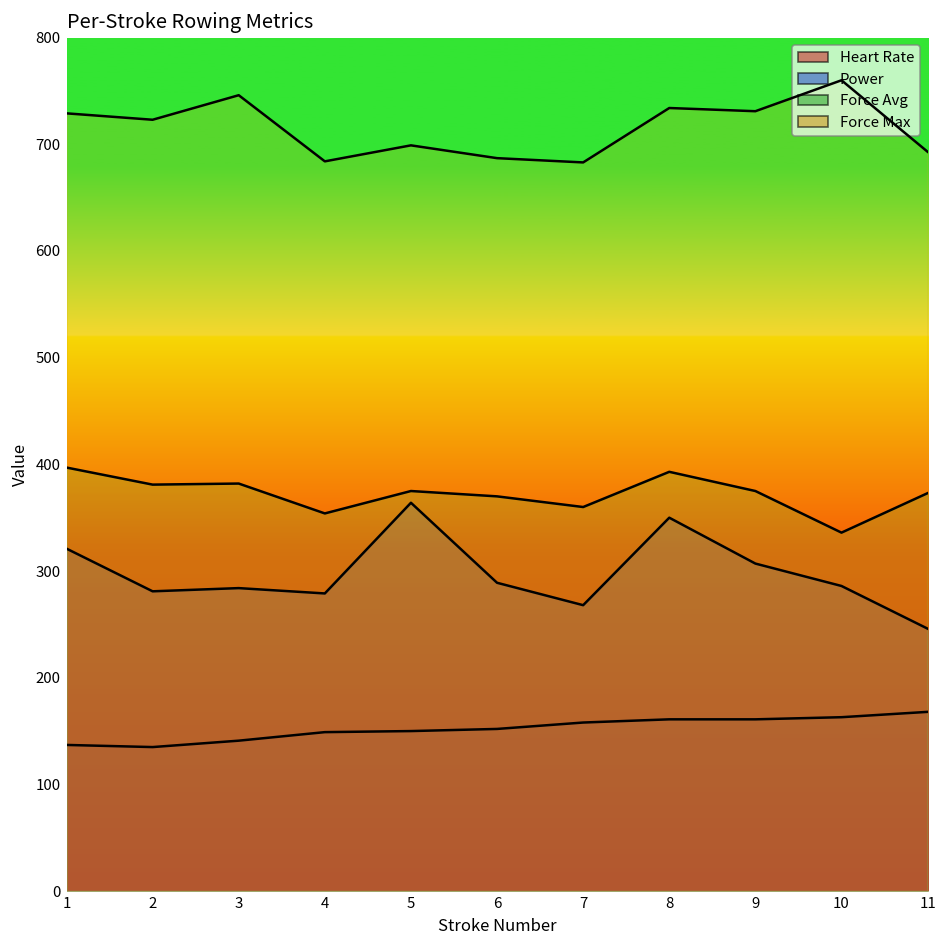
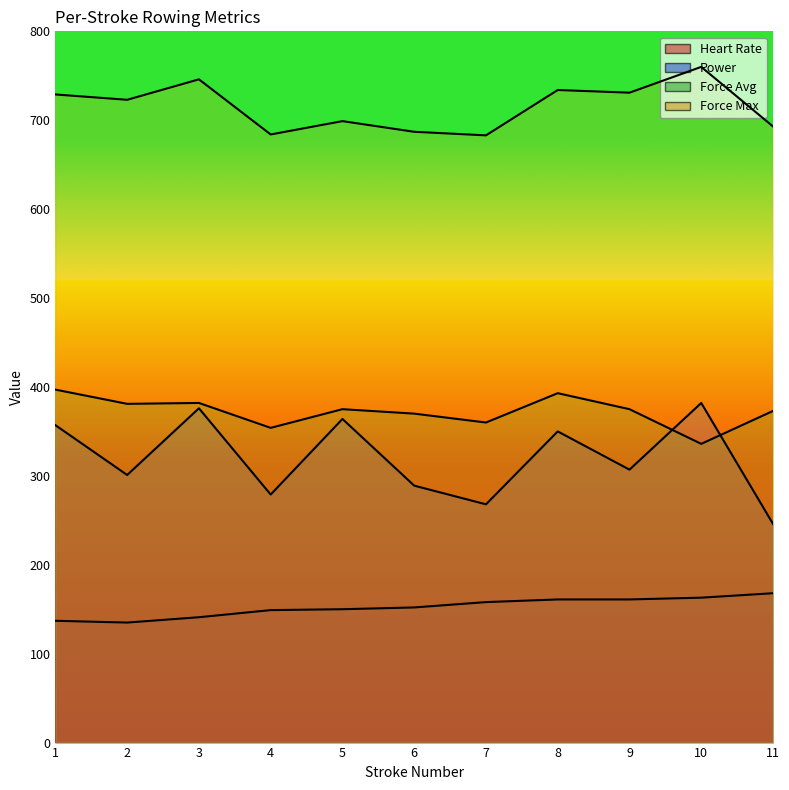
Power, 1: 320 -> 360
Power, 2: 280 -> 300
Power, 3: 280 -> 380
Power, 10: 290 -> 380
